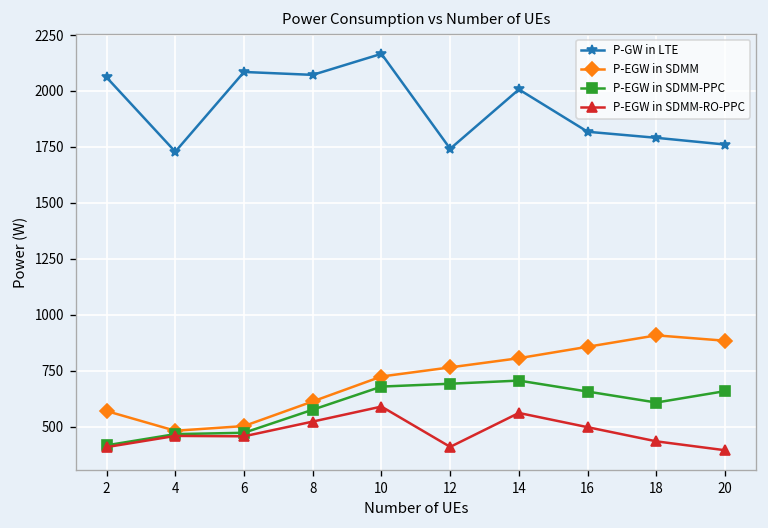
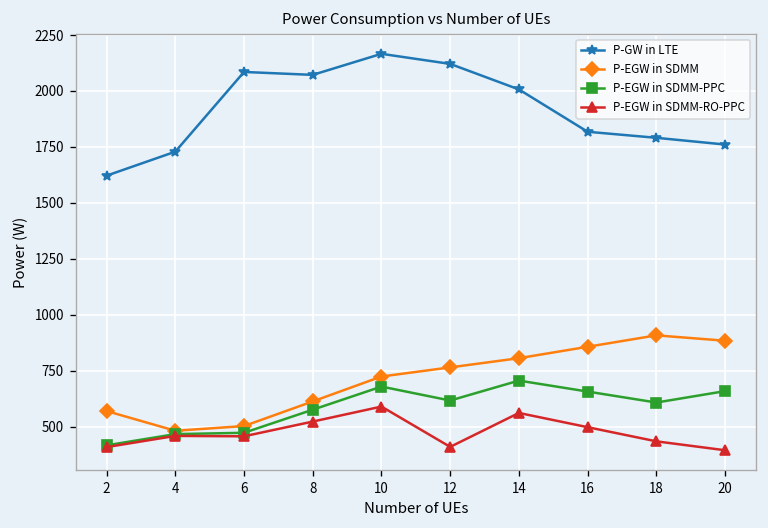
P-GW in LTE, 2: 2060 -> 1620
P-GW in LTE, 12: 1740 -> 2120
P-EGW in SDMM-PPC, 12: 690 -> 620
